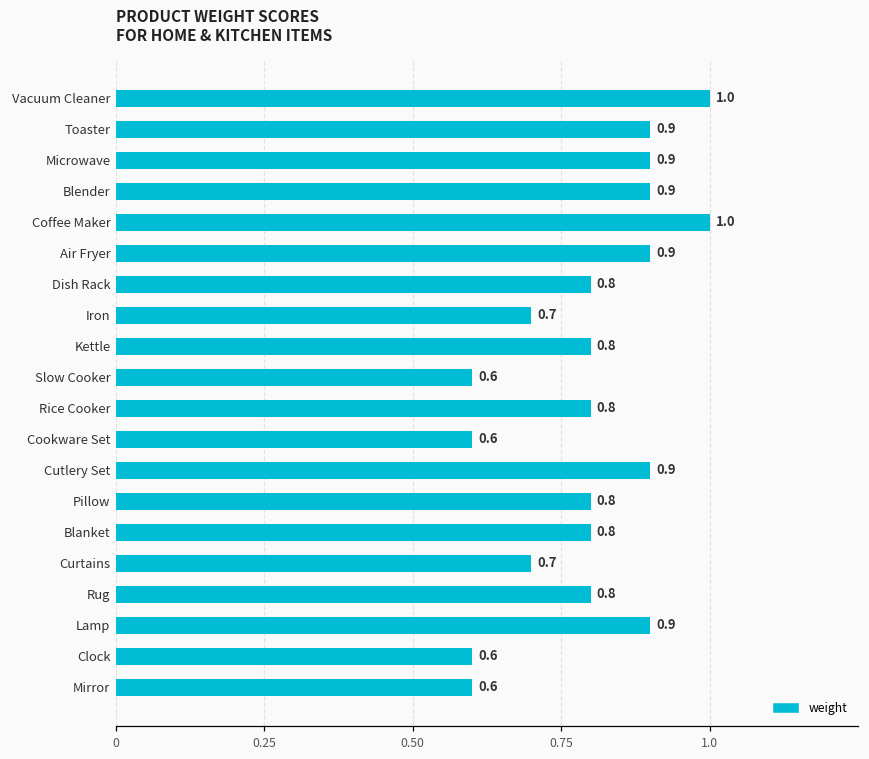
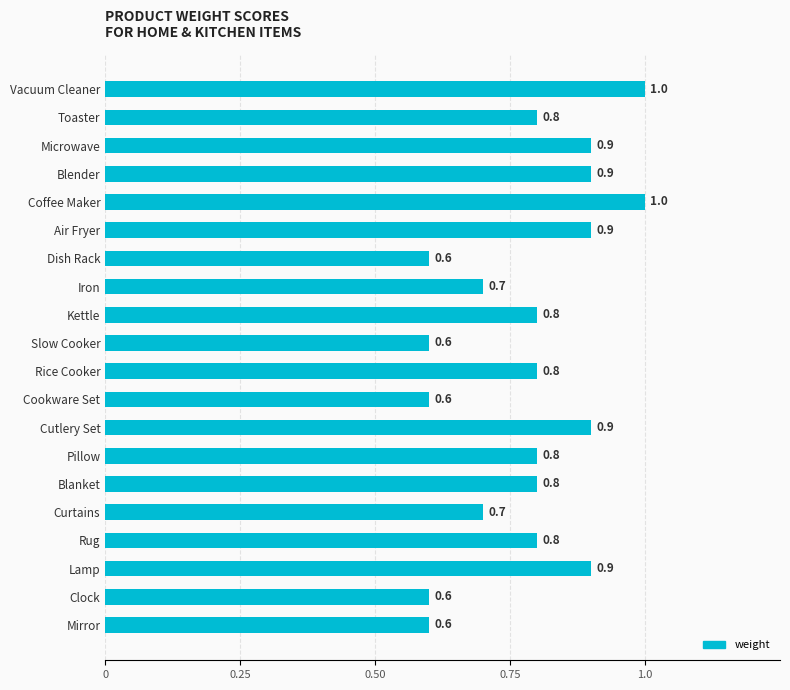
Toaster: 0.9 -> 0.8
Dish Rack: 0.8 -> 0.6
